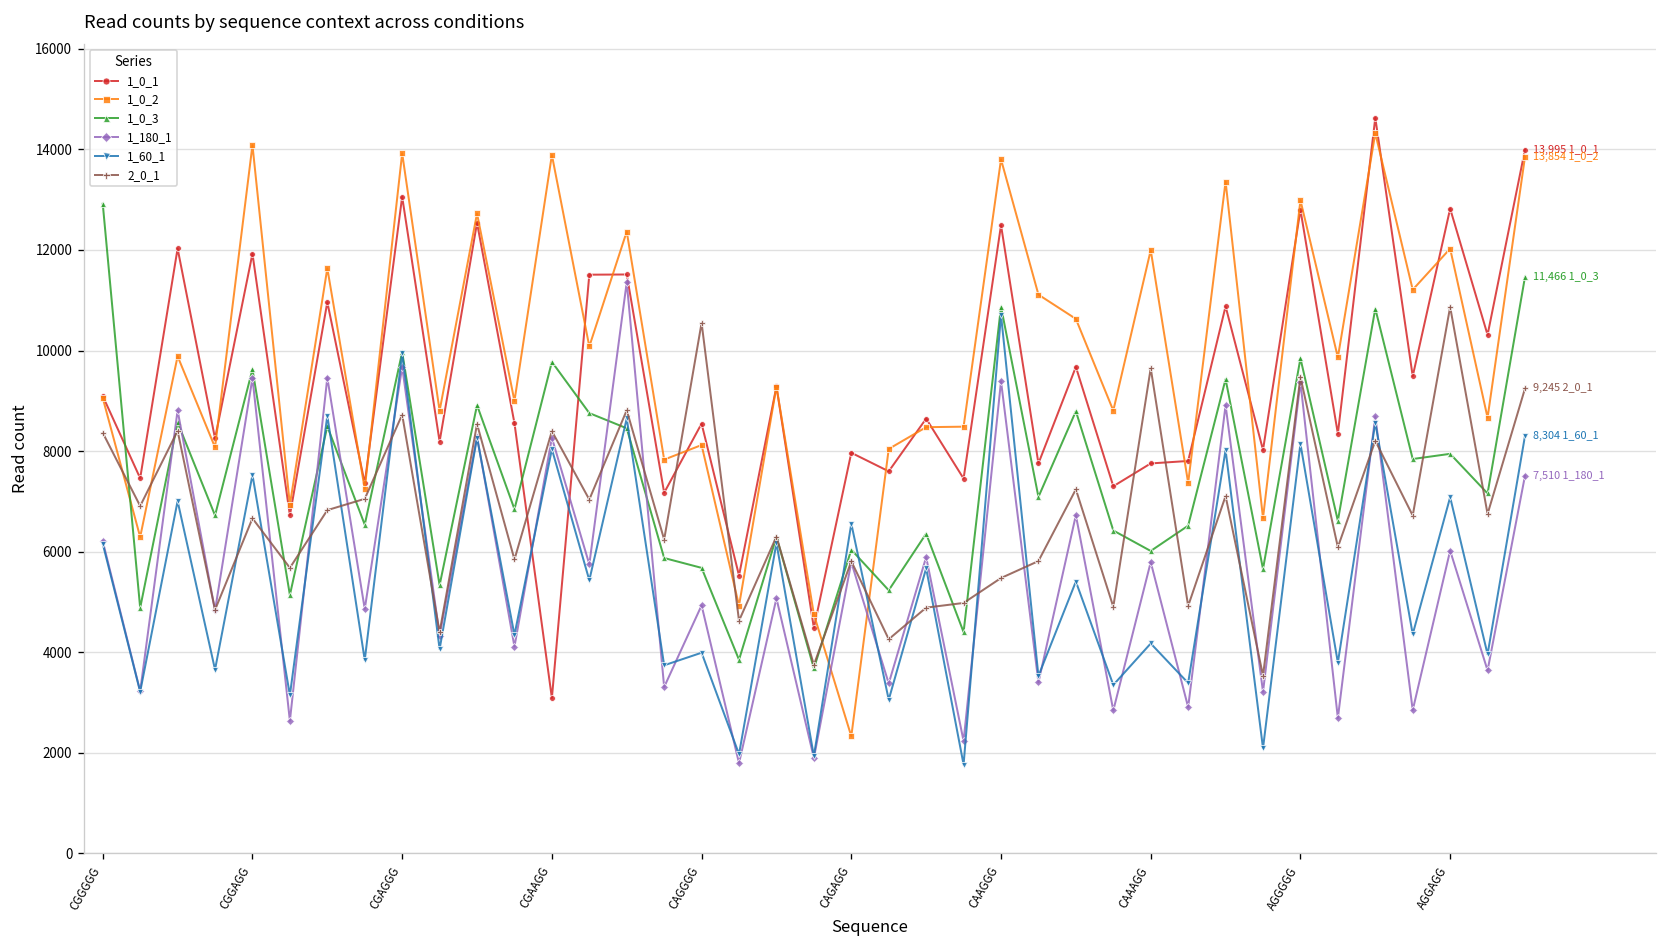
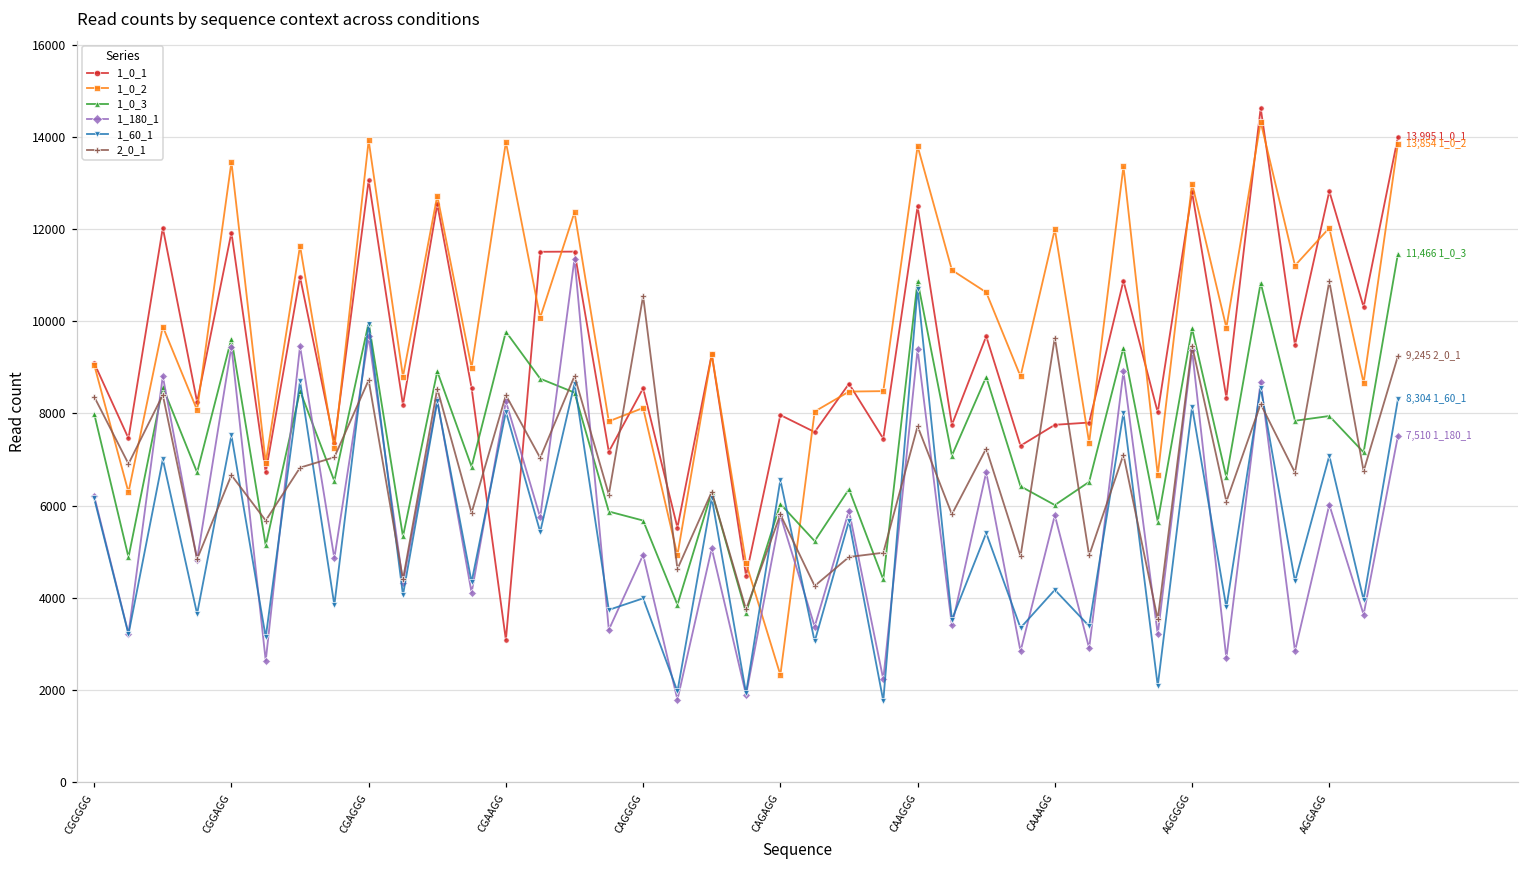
1_0_3, CGGGGG: 12900 -> 8000
1_0_2, CGGAGG: 14100 -> 13500
2_0_1, CAAGGG: 5500 -> 7700
